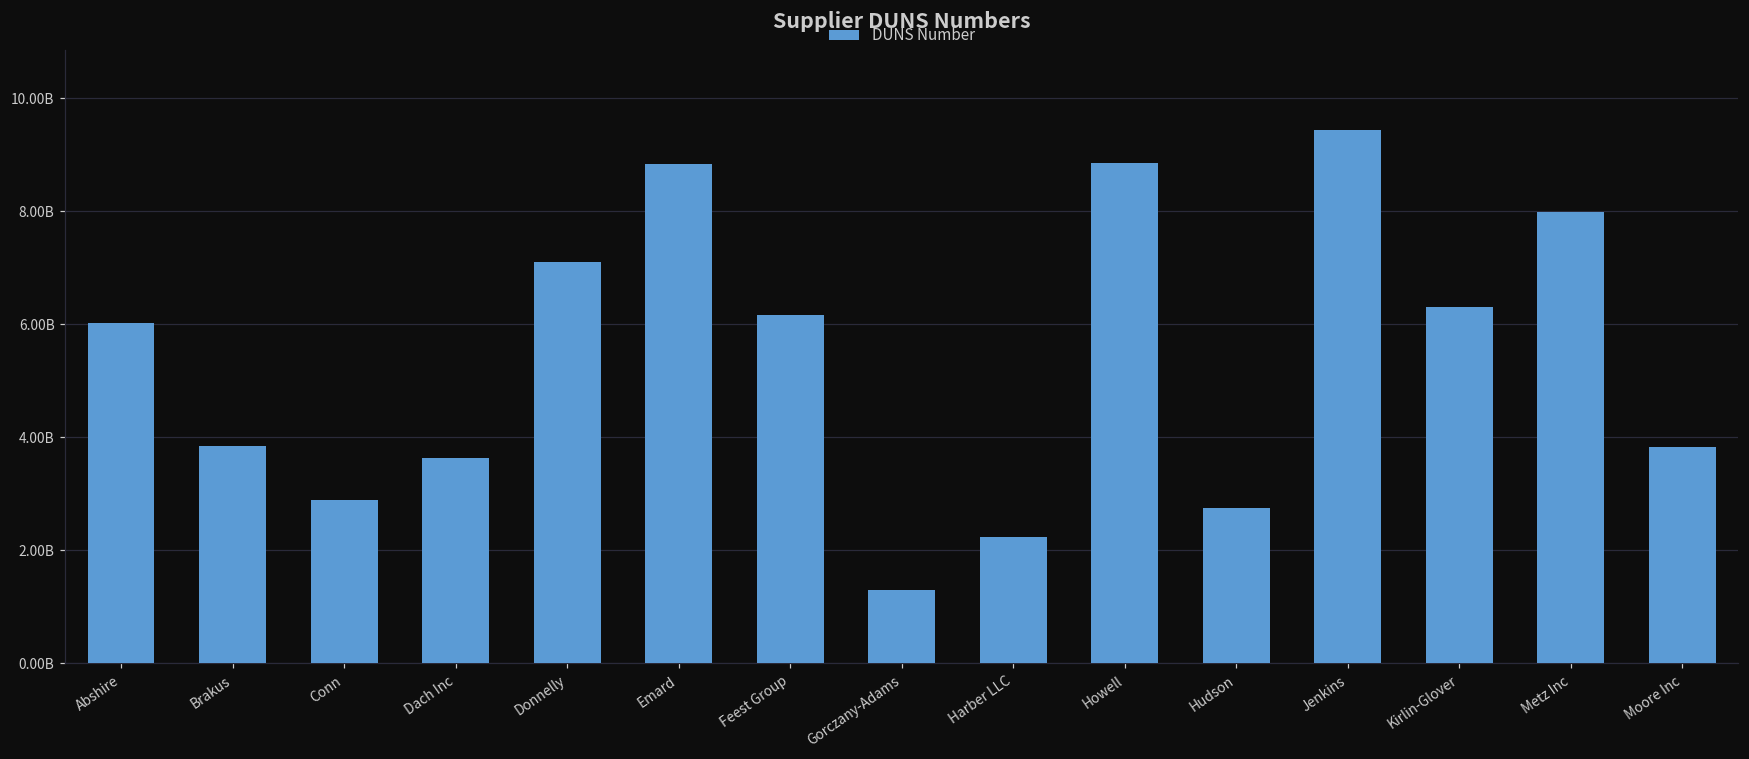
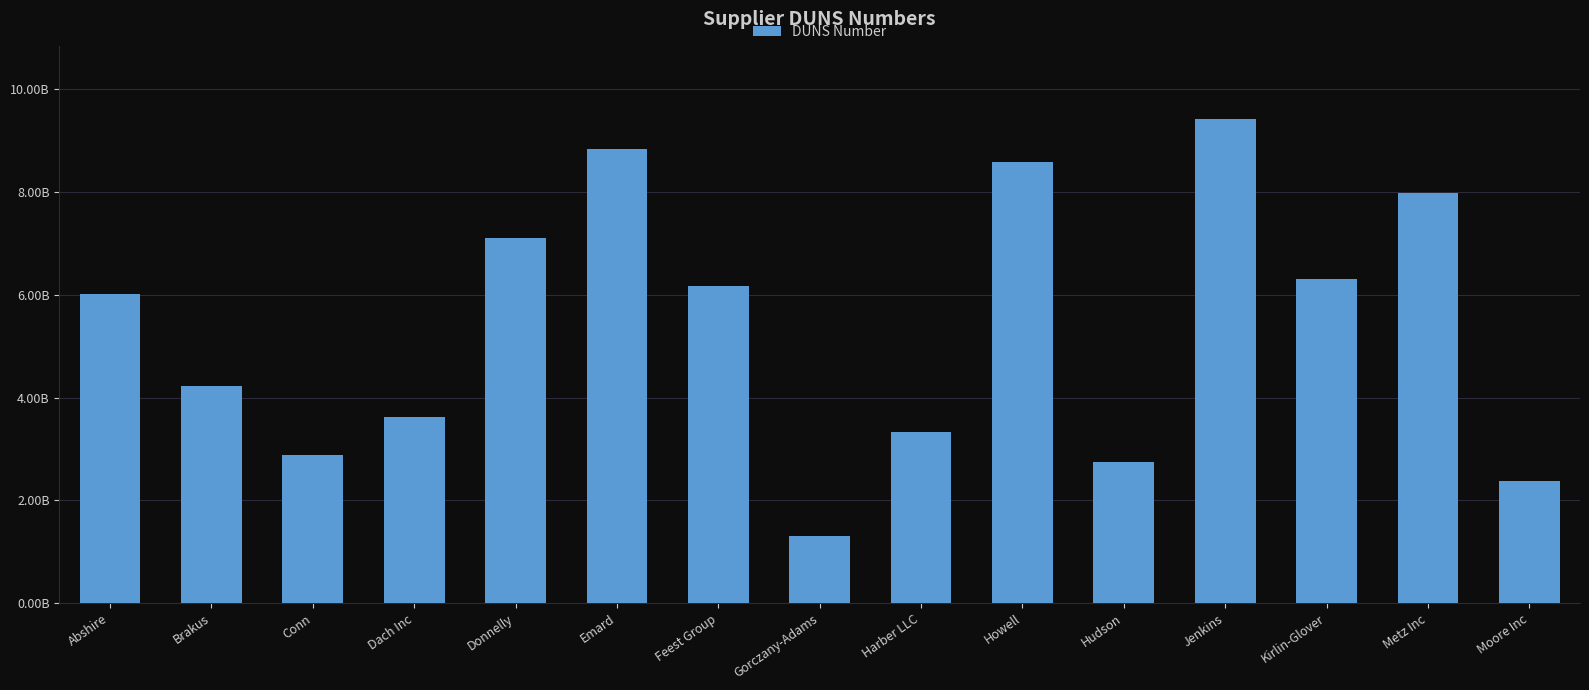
Brakus: 3800000000 -> 4200000000
Harber LLC: 2200000000 -> 3300000000
Howell: 8900000000 -> 8600000000
Moore Inc: 3800000000 -> 2400000000
